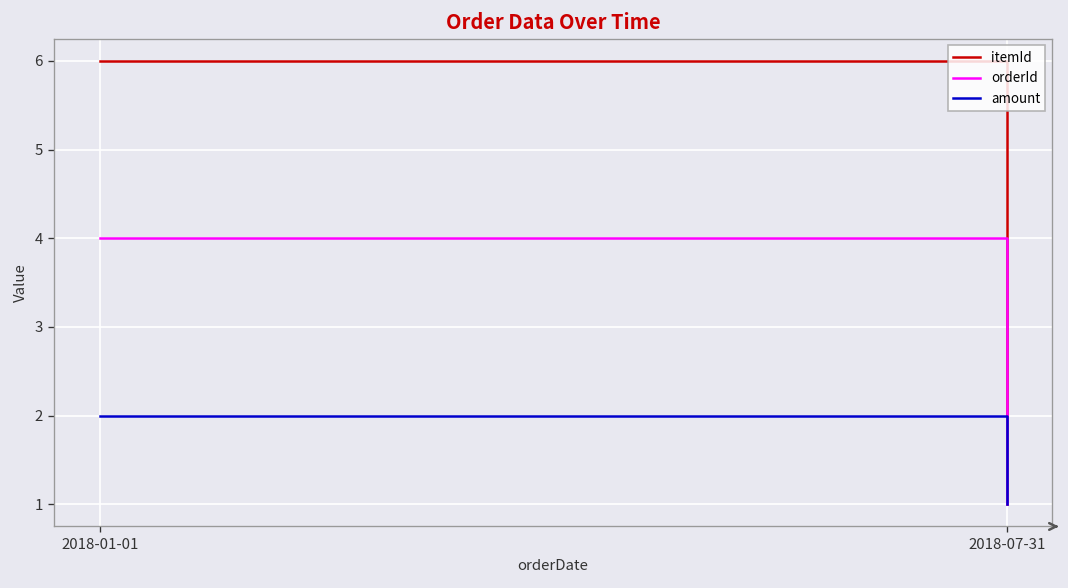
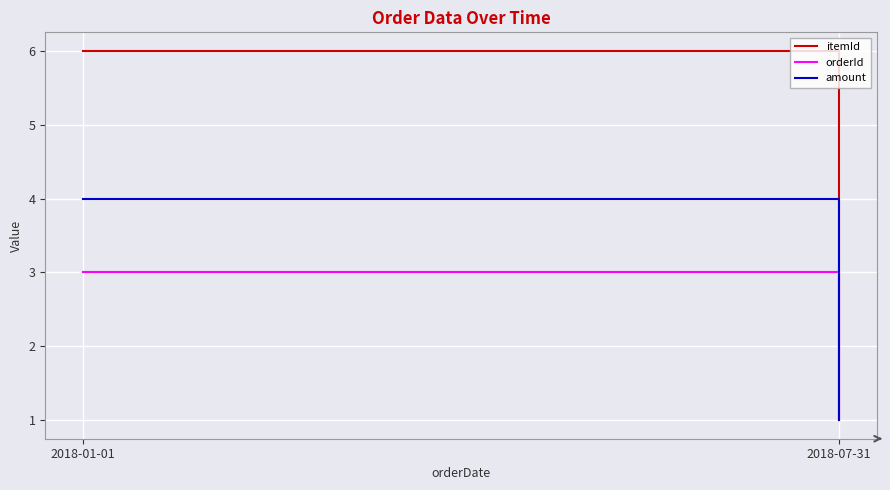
orderId, 2018-01-01: 4 -> 3
amount, 2018-01-01: 2 -> 4
